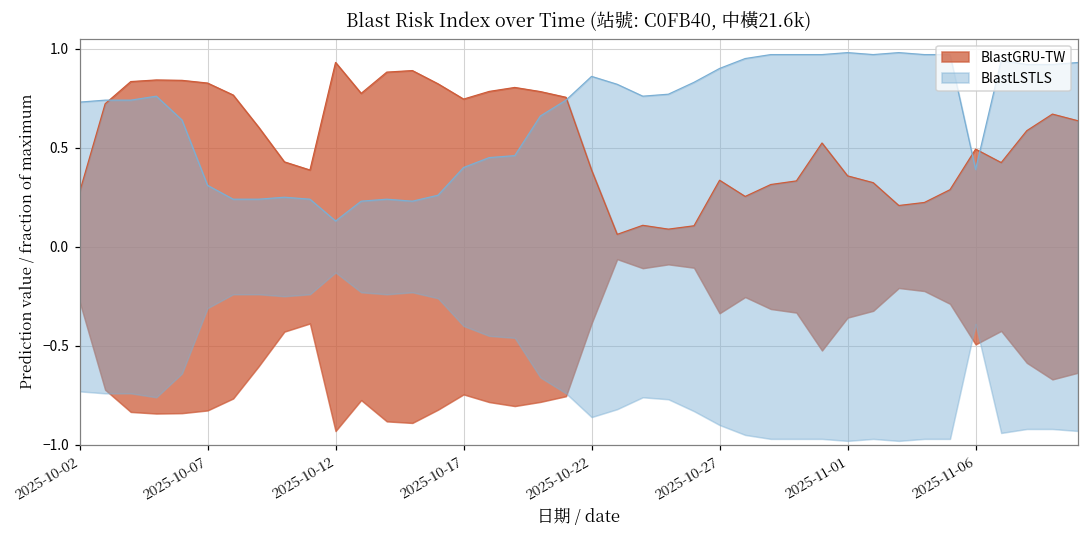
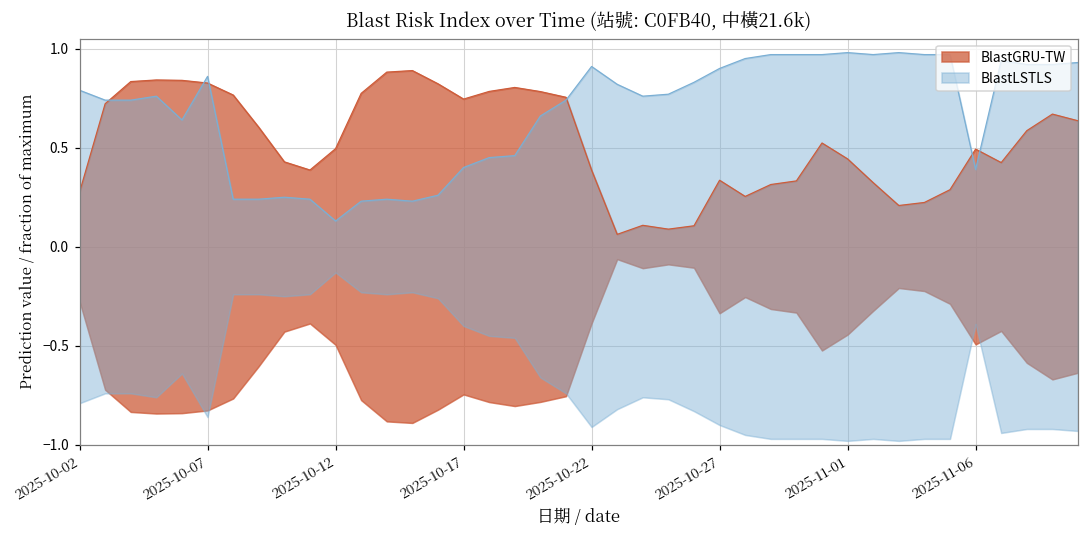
BlastLSTLS, 2025-10-02: 0.73 -> 0.79
BlastLSTLS, 2025-10-07: 0.31 -> 0.86
BlastGRU-TW, 2025-10-12: 0.93 -> 0.50
BlastLSTLS, 2025-10-22: 0.86 -> 0.91
BlastGRU-TW, 2025-11-01: 0.36 -> 0.44
